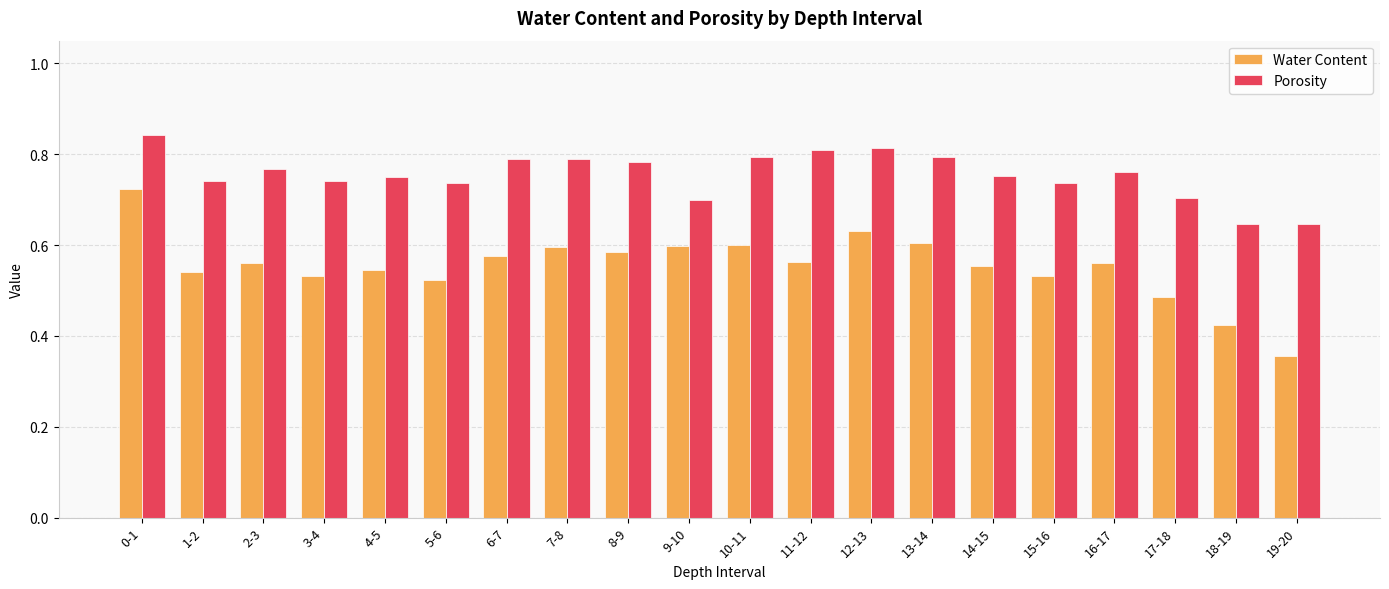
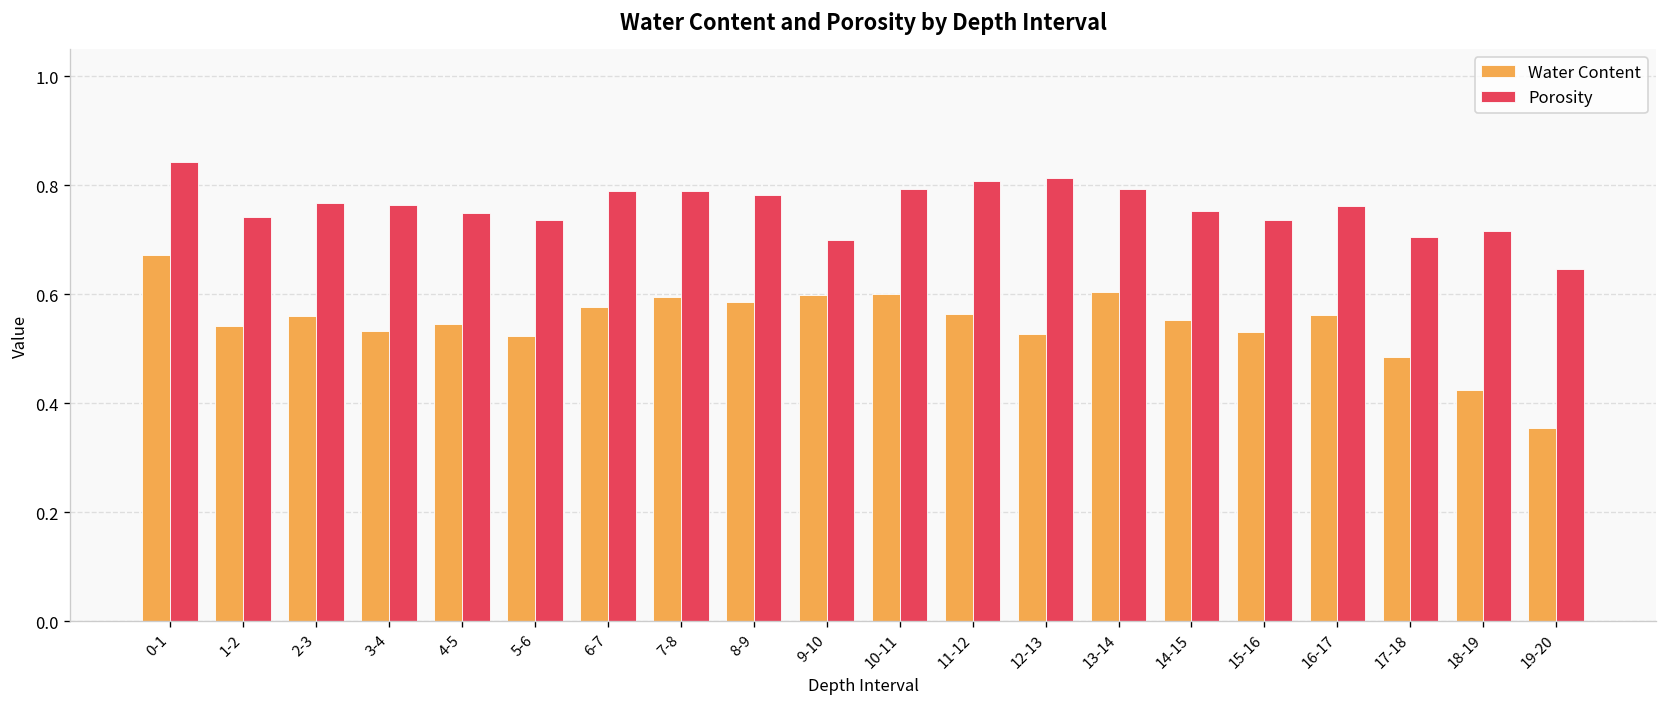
Water Content, 0-1: 0.72 -> 0.67
Porosity, 3-4: 0.74 -> 0.76
Water Content, 12-13: 0.63 -> 0.53
Porosity, 18-19: 0.65 -> 0.72
